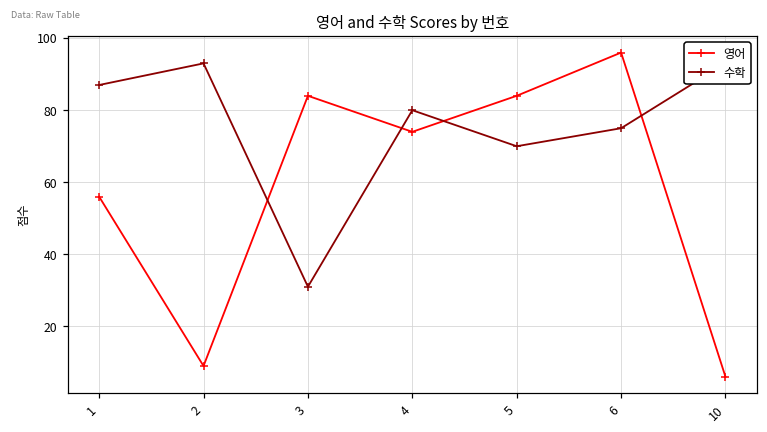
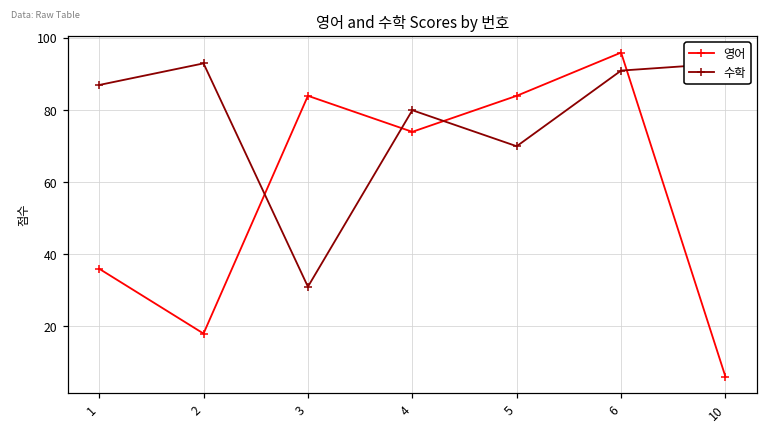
영어, 1: 56 -> 36
영어, 2: 9 -> 18
수학, 6: 75 -> 91
